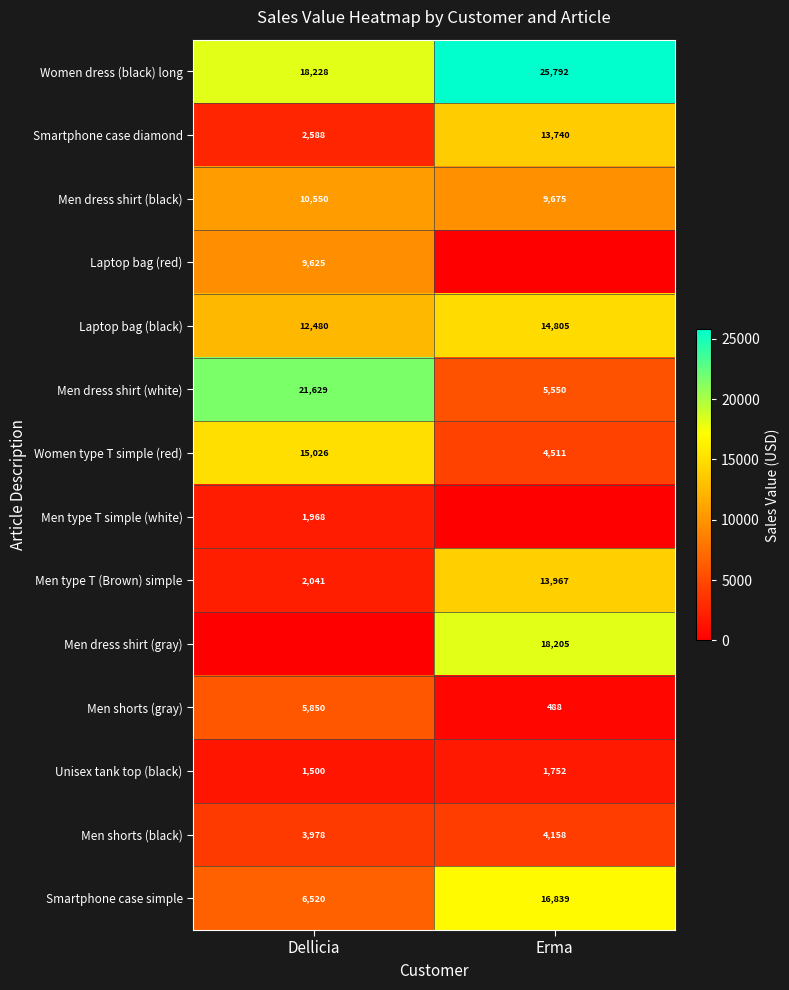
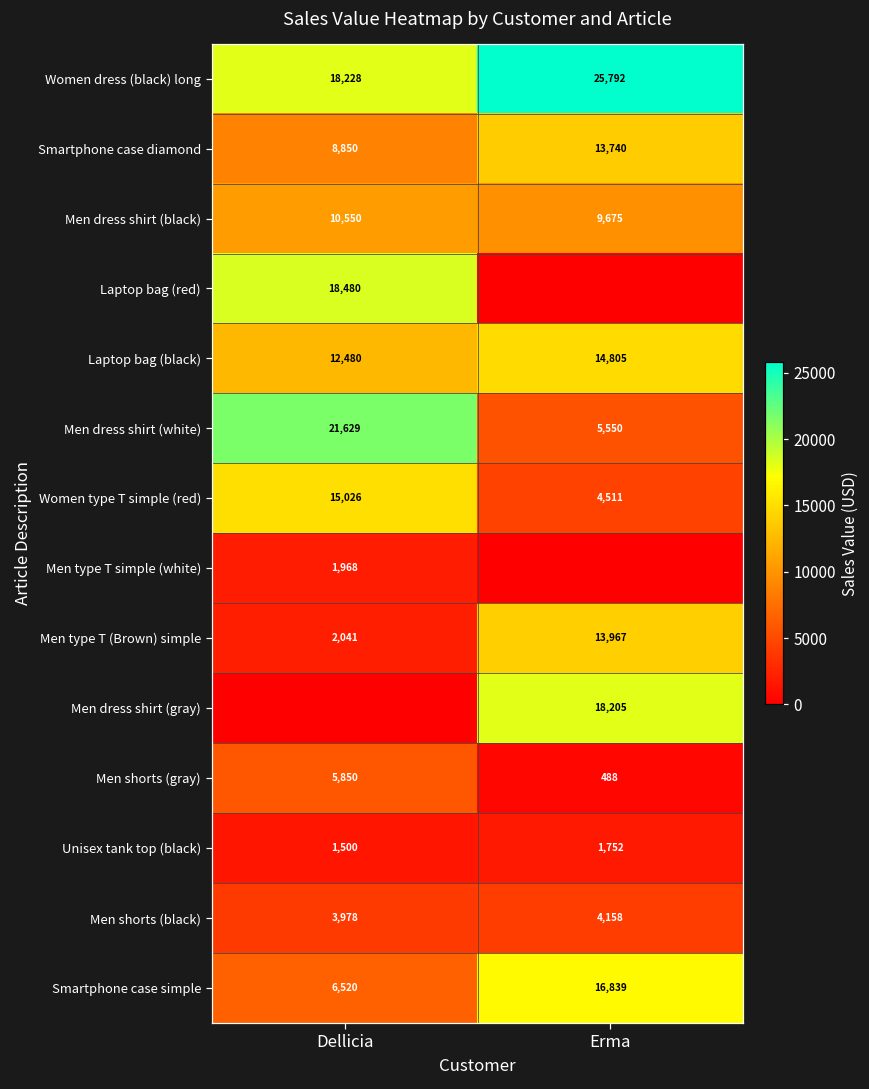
Smartphone case diamond, Dellicia: 2,588 -> 8,850
Laptop bag (red), Dellicia: 9,625 -> 18,480
